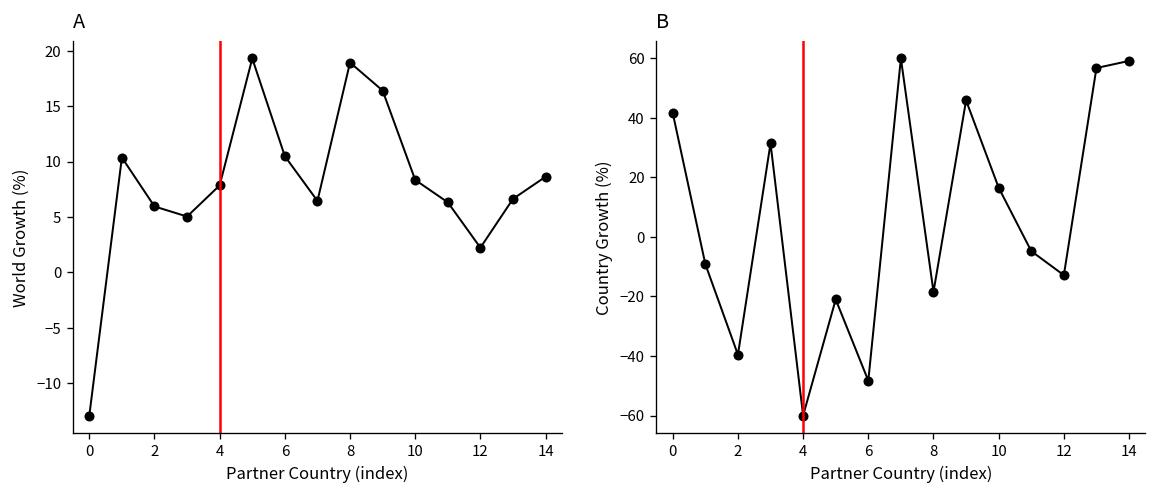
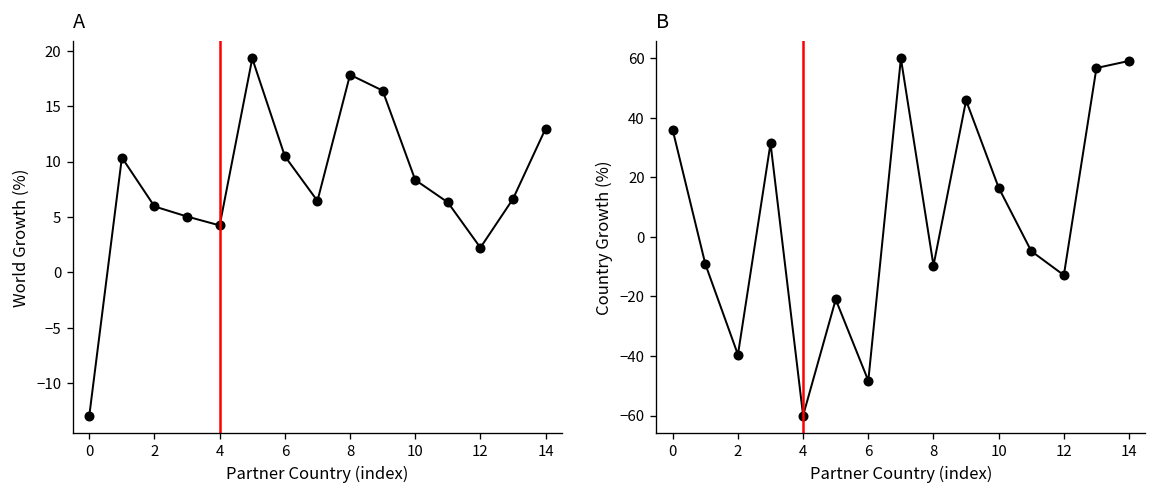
A, 4: 8 -> 4
A, 8: 19 -> 18
A, 14: 9 -> 13
B, 0: 42 -> 36
B, 8: -18 -> -10
